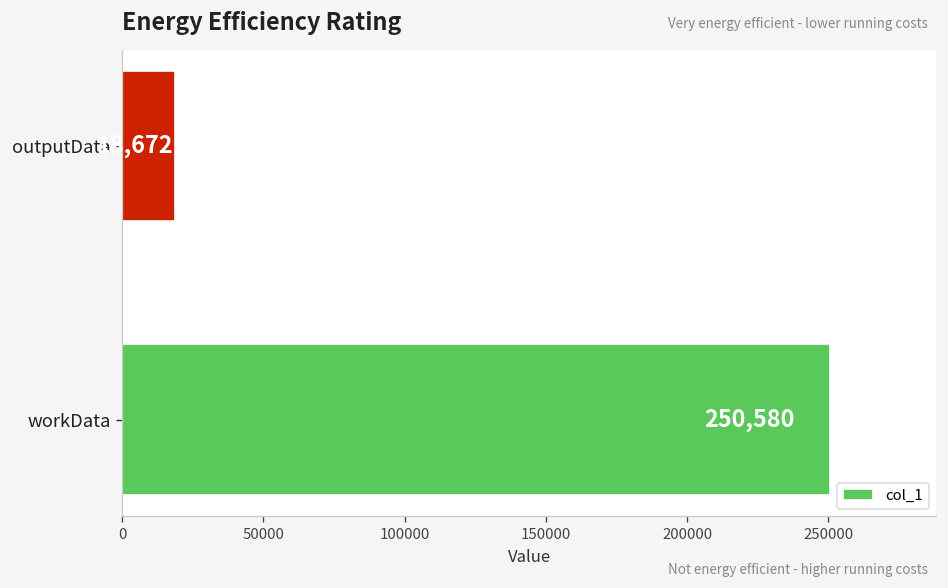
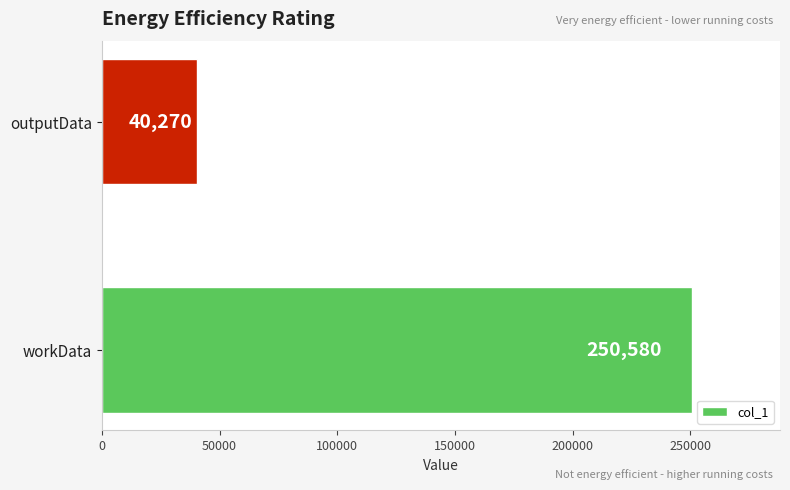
outputData: 18,672 -> 40,270
